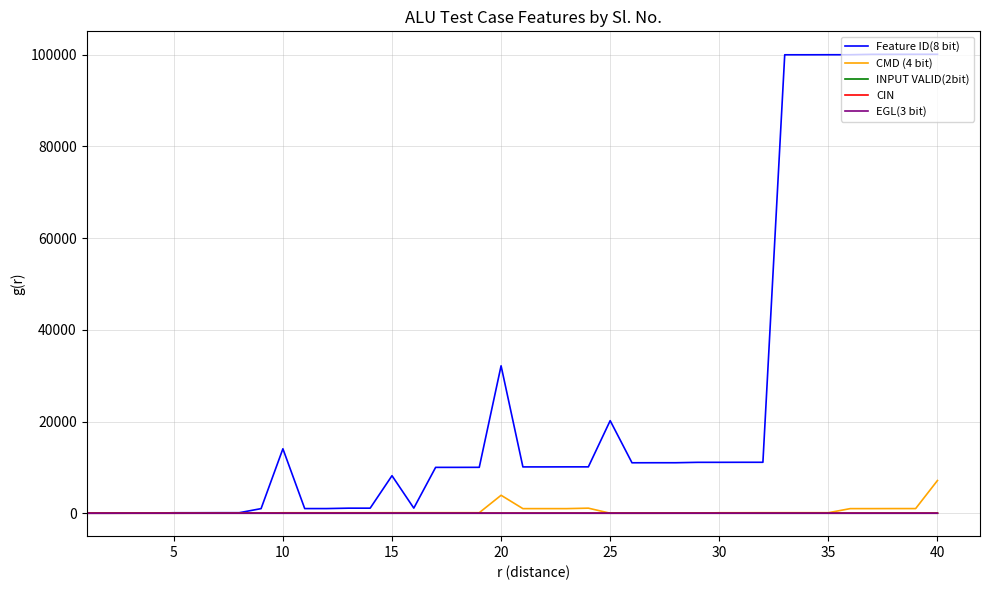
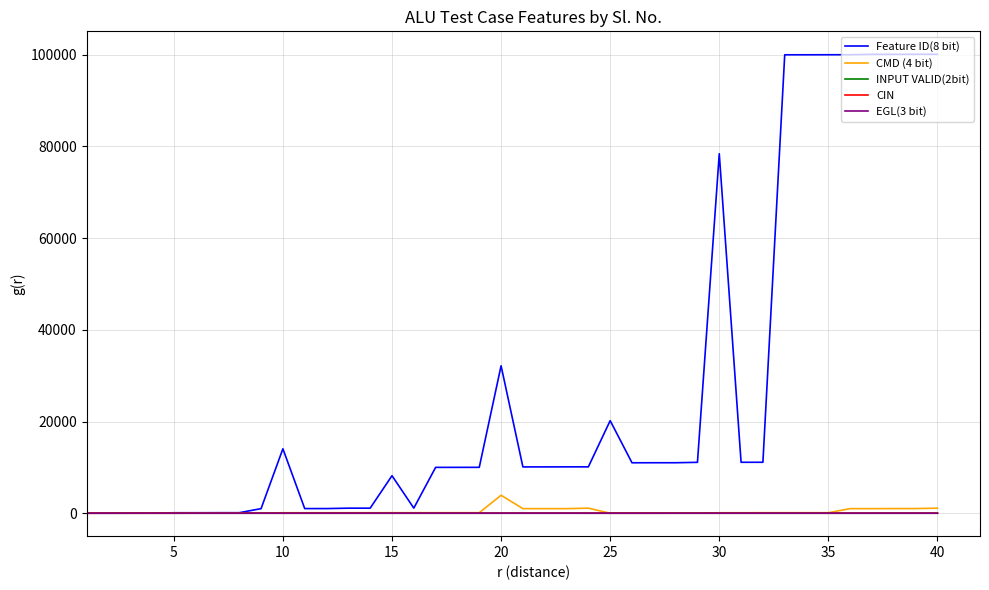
Feature ID(8 bit), 30: 11000 -> 78000
CMD (4 bit), 40: 7000 -> 1000
